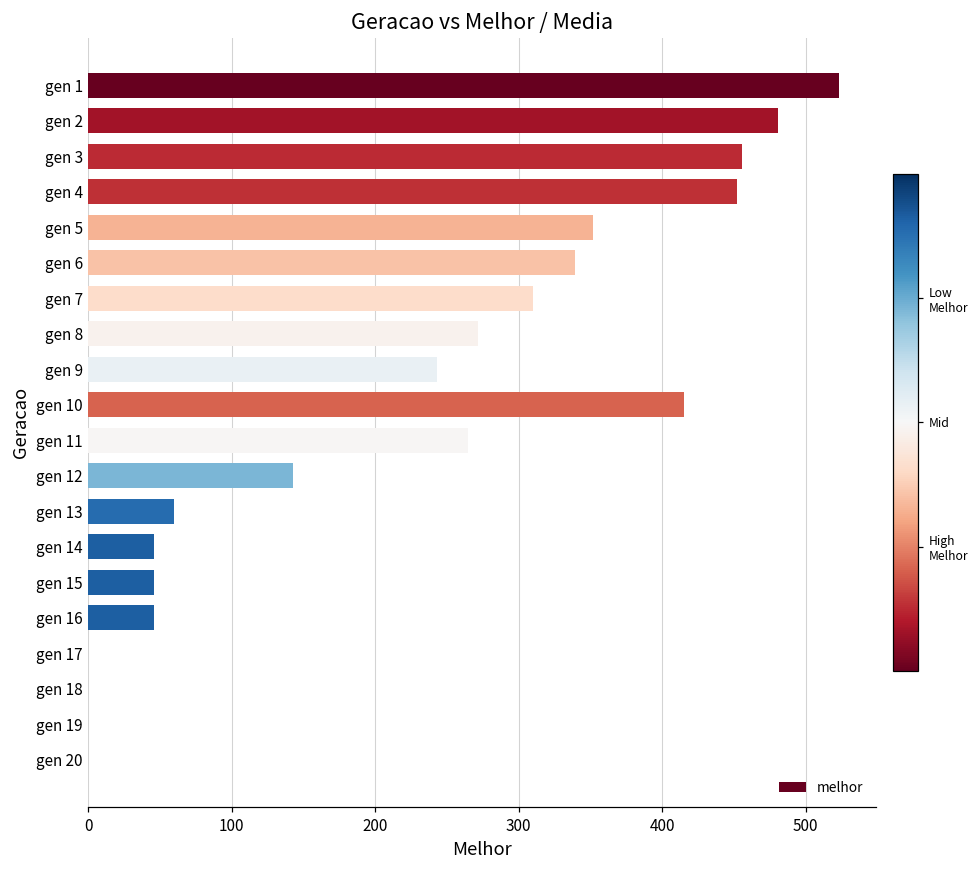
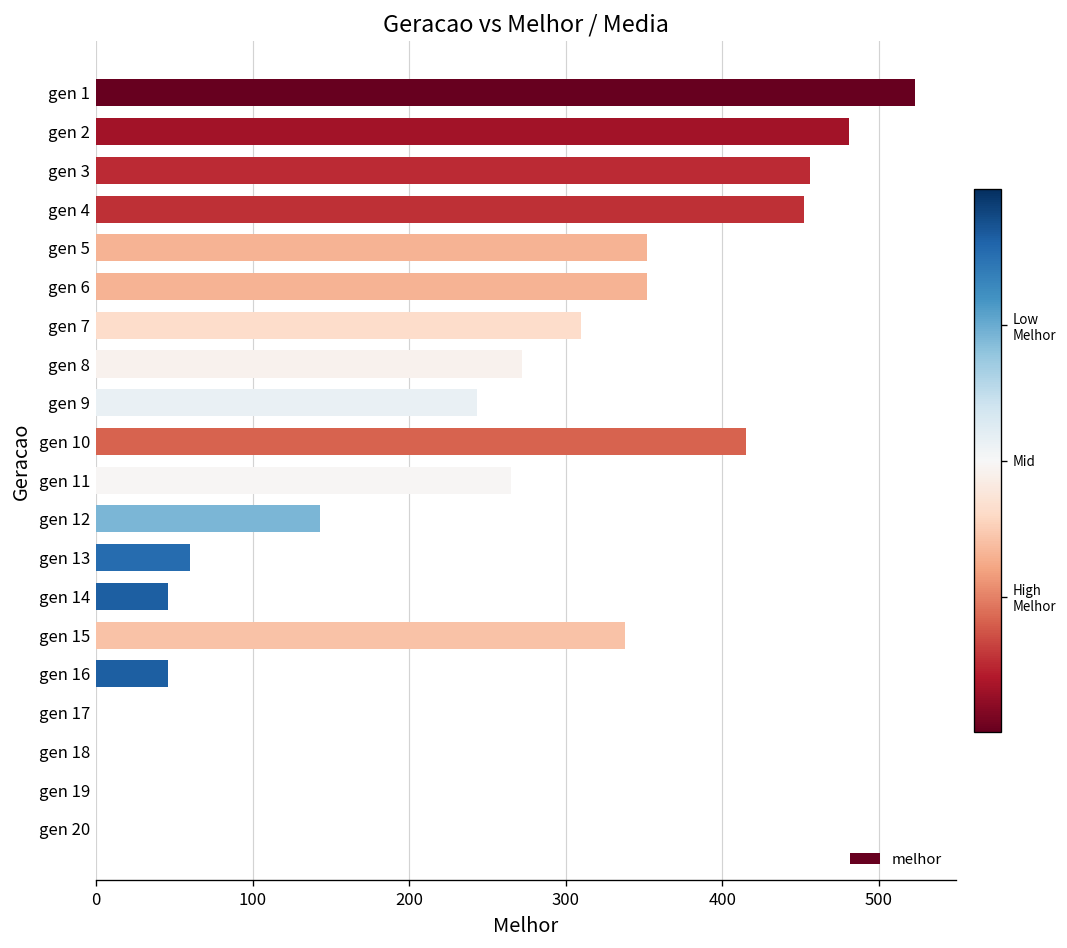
gen 6: 339 -> 352
gen 15: 46 -> 338
